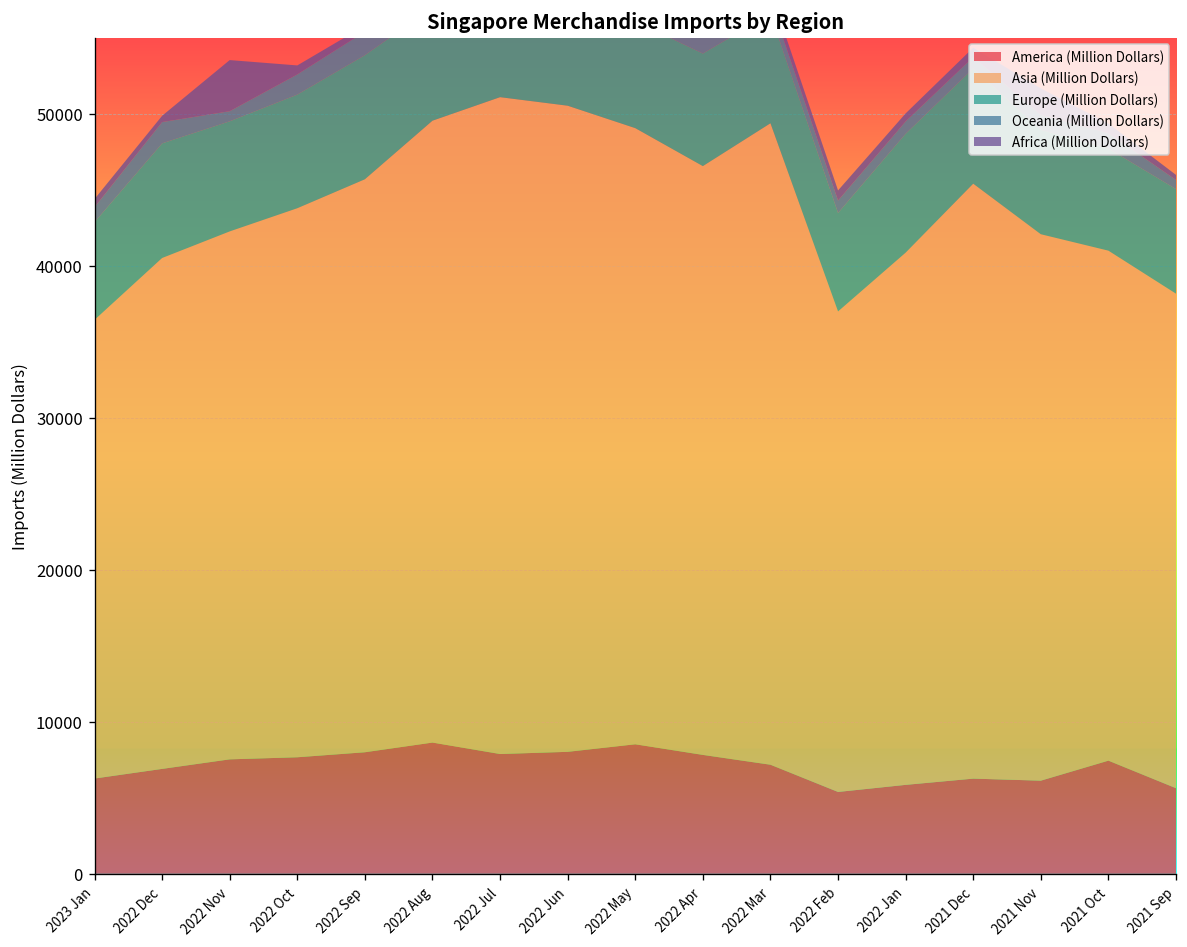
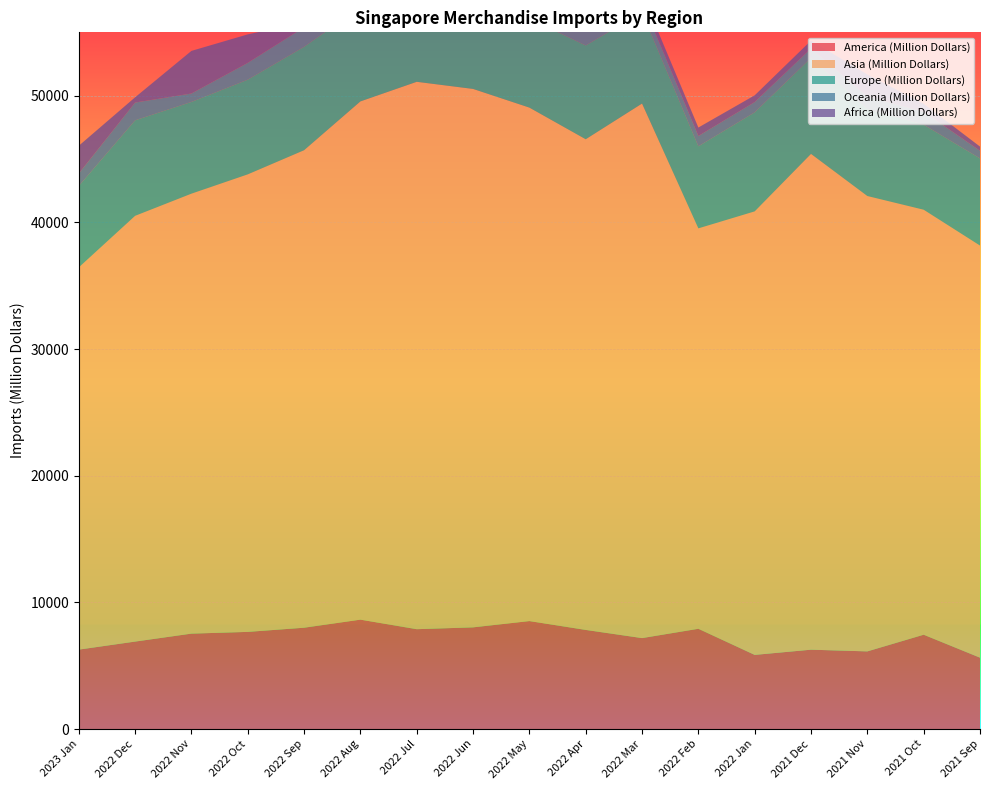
Africa (Million Dollars), 2023 Jan: 500 -> 2200
Africa (Million Dollars), 2022 Oct: 600 -> 2200
America (Million Dollars), 2022 Feb: 5400 -> 7900
